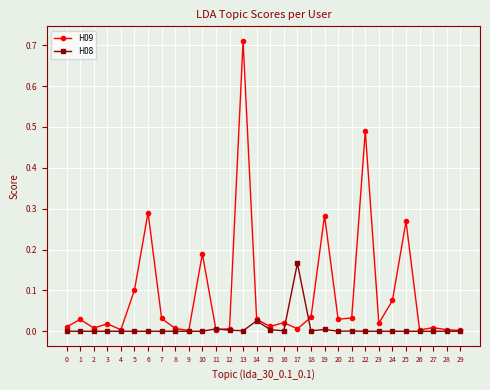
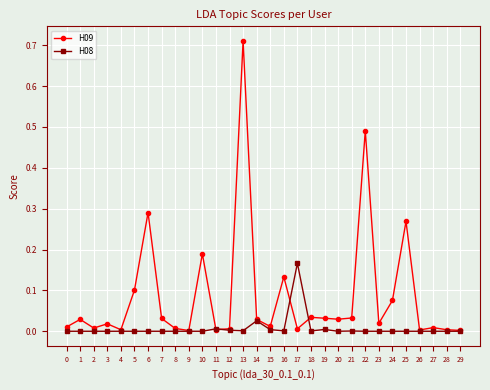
H09, 16: 0.02 -> 0.13
H09, 19: 0.28 -> 0.03
